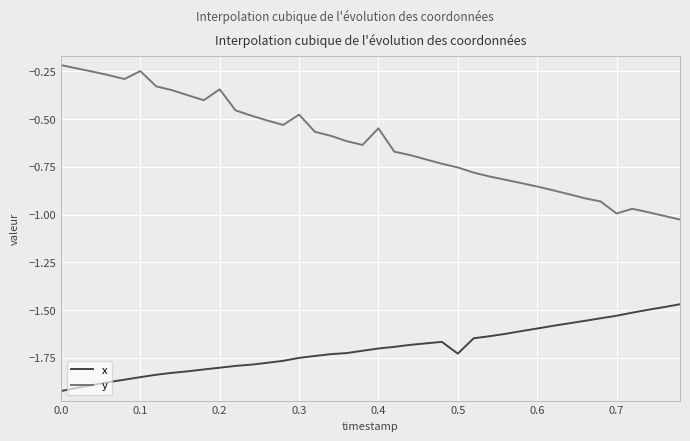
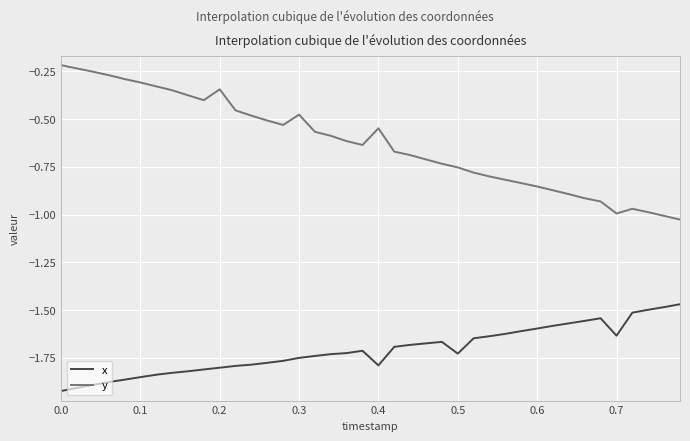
y, 0.1: -0.25 -> -0.31
x, 0.4: -1.70 -> -1.79
x, 0.7: -1.53 -> -1.63
